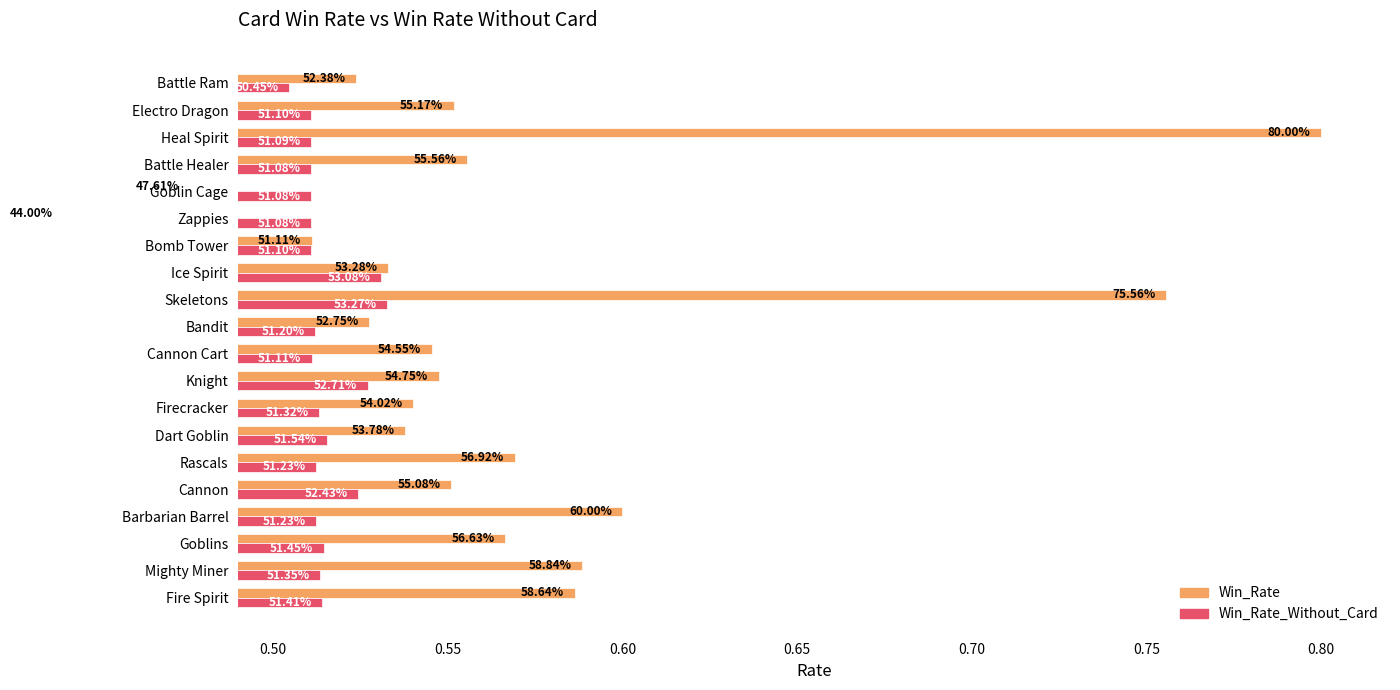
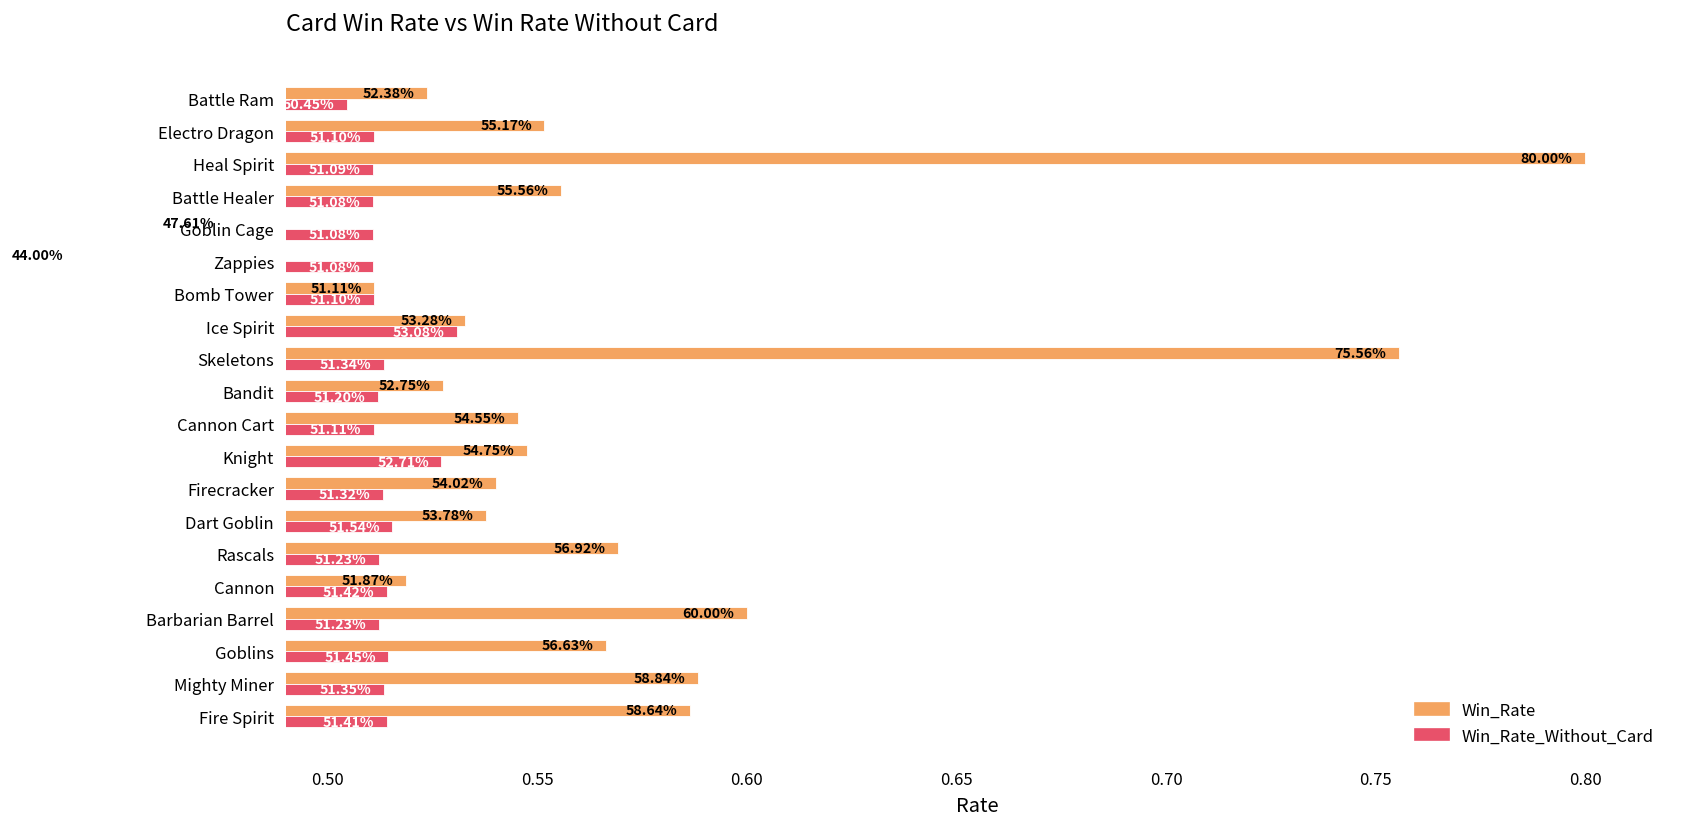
Win_Rate_Without_Card, Skeletons: 53.27% -> 51.34%
Win_Rate, Cannon: 55.08% -> 51.87%
Win_Rate_Without_Card, Cannon: 52.43% -> 51.42%
